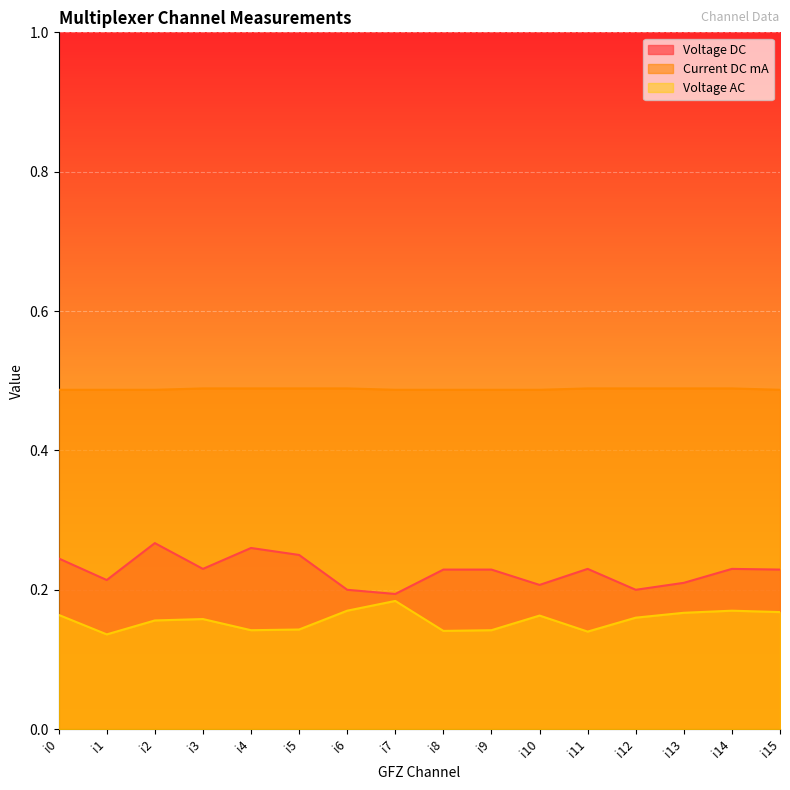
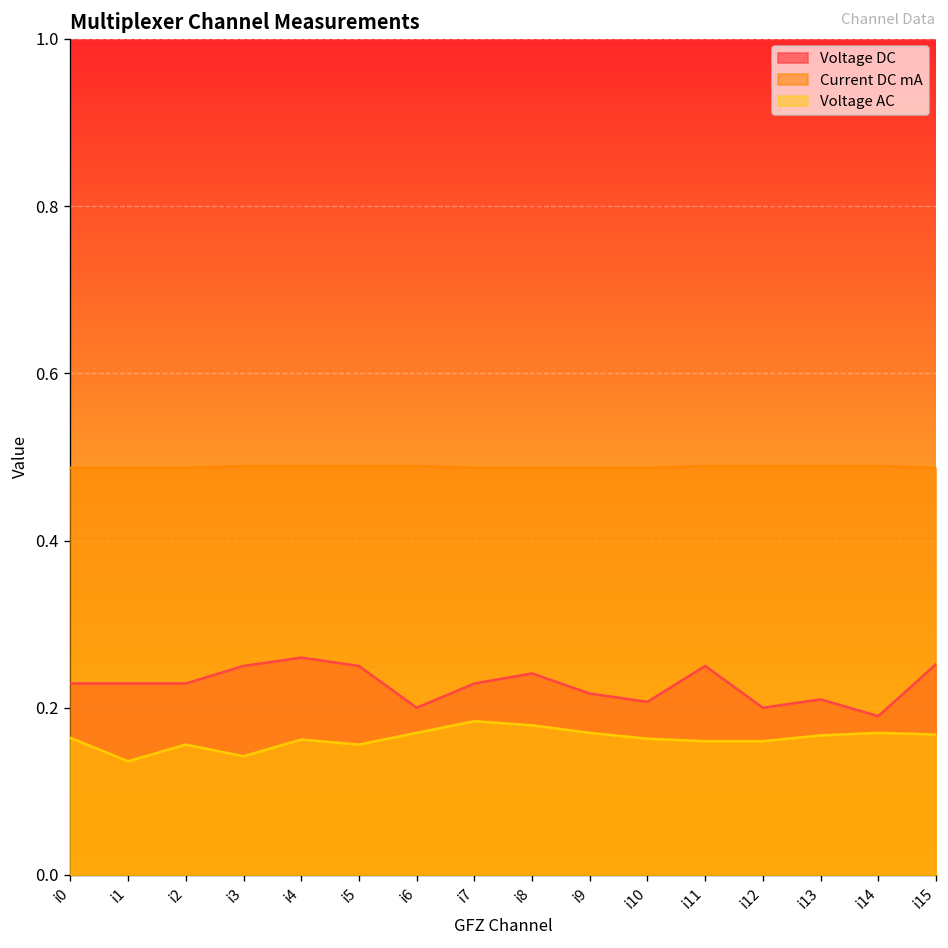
Voltage DC, i0: 0.25 -> 0.23
Voltage DC, i1: 0.21 -> 0.23
Voltage DC, i2: 0.27 -> 0.23
Voltage DC, i3: 0.23 -> 0.25
Voltage AC, i3: 0.16 -> 0.14
Voltage AC, i4: 0.14 -> 0.16
Voltage AC, i5: 0.14 -> 0.16
Voltage DC, i7: 0.19 -> 0.23
Voltage DC, i8: 0.23 -> 0.24
Voltage AC, i8: 0.14 -> 0.18
Voltage DC, i9: 0.23 -> 0.22
Voltage AC, i9: 0.14 -> 0.17
Voltage DC, i11: 0.23 -> 0.25
Voltage AC, i11: 0.14 -> 0.16
Voltage DC, i14: 0.23 -> 0.19
Voltage DC, i15: 0.23 -> 0.25
